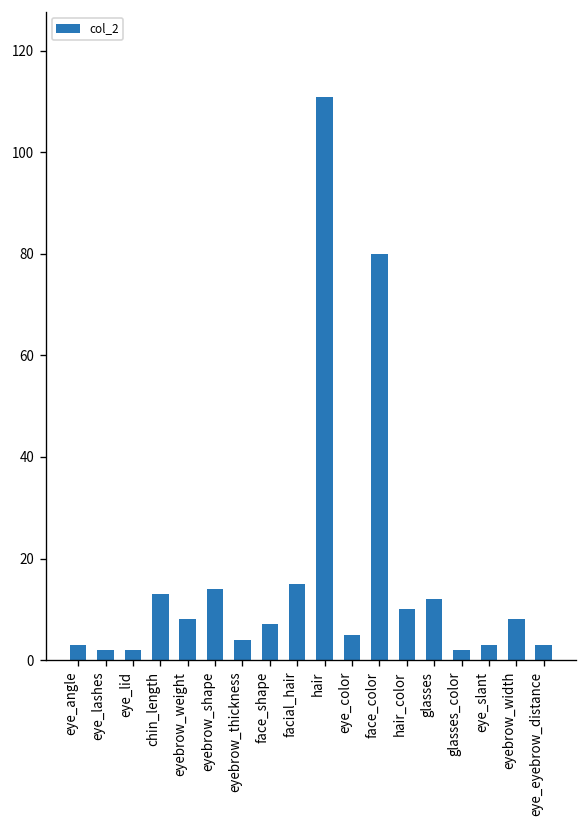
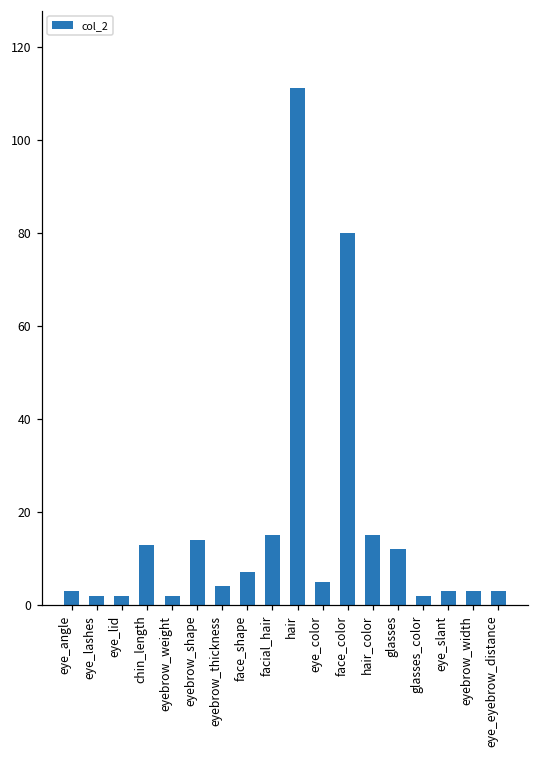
eyebrow_weight: 8 -> 2
hair_color: 10 -> 15
eyebrow_width: 8 -> 3
